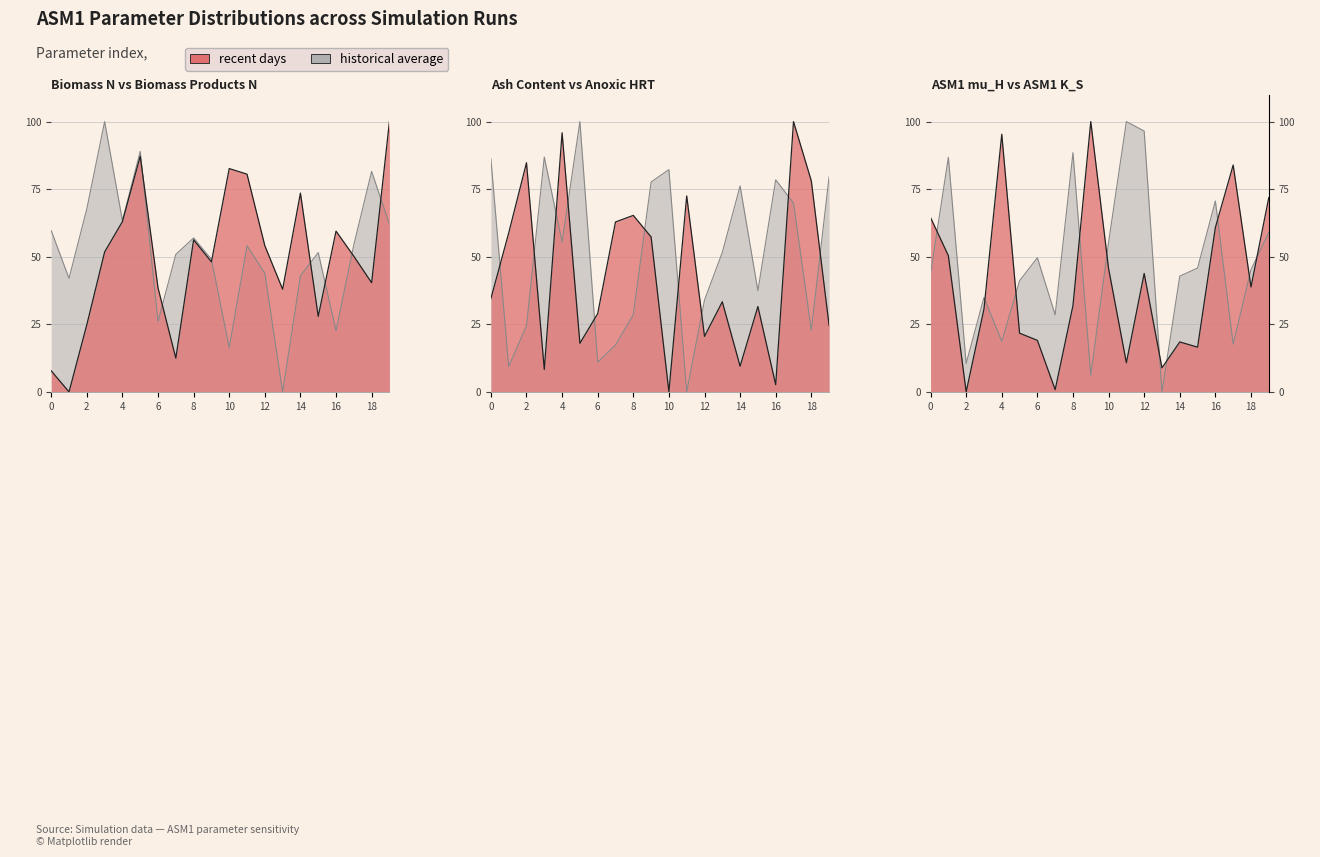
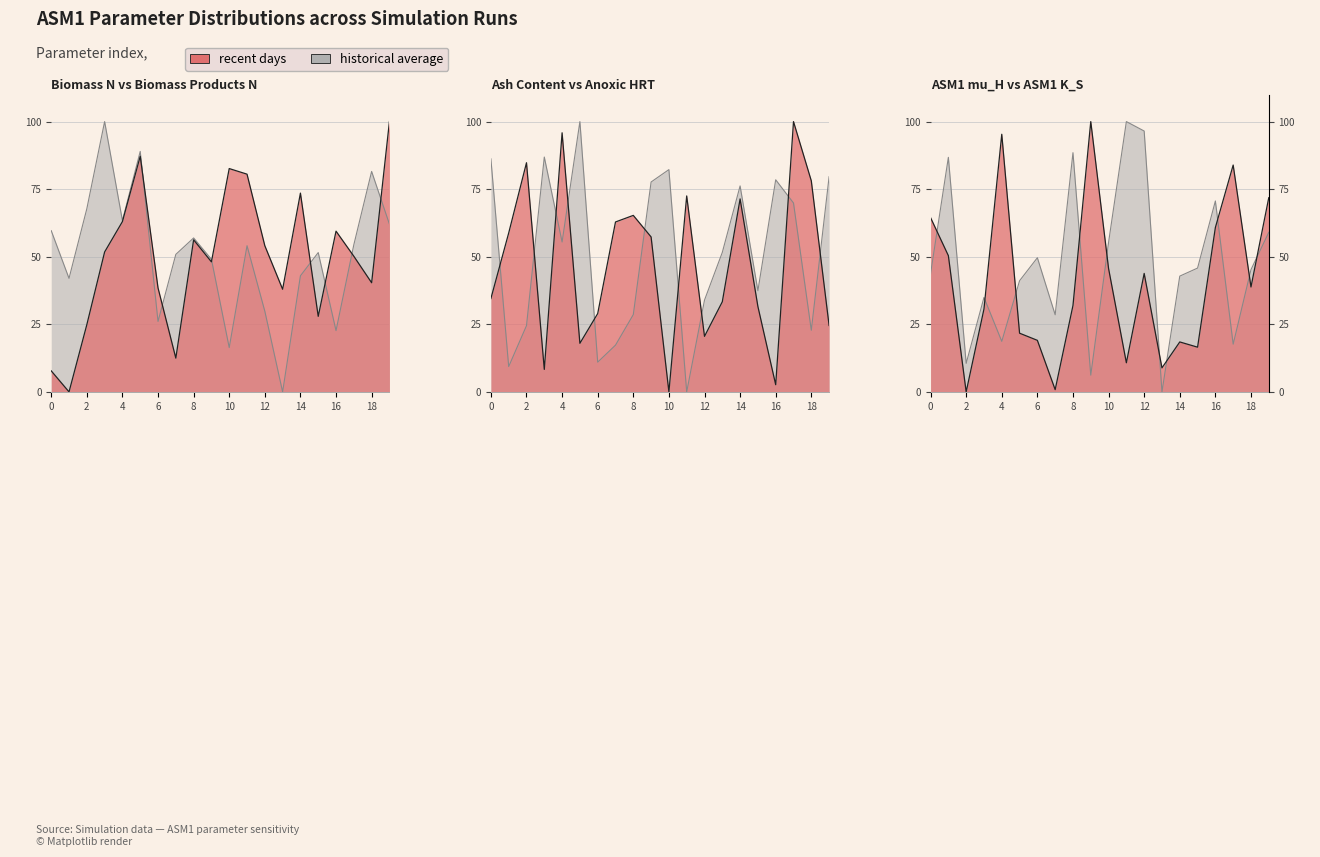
Biomass N vs Biomass Products N, historical average, 12: 44 -> 30
Ash Content vs Anoxic HRT, recent days, 14: 10 -> 71
